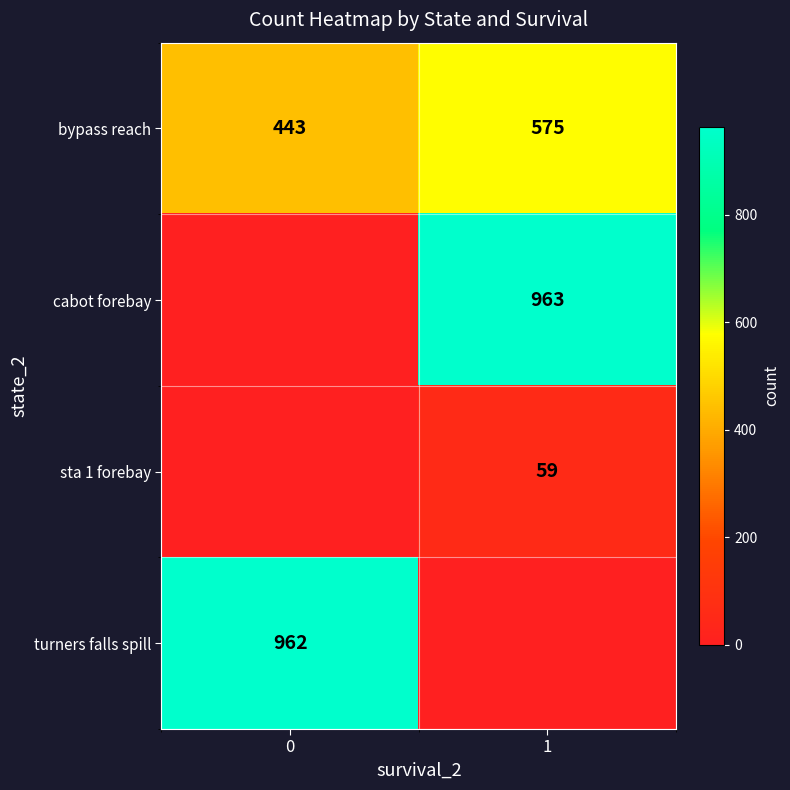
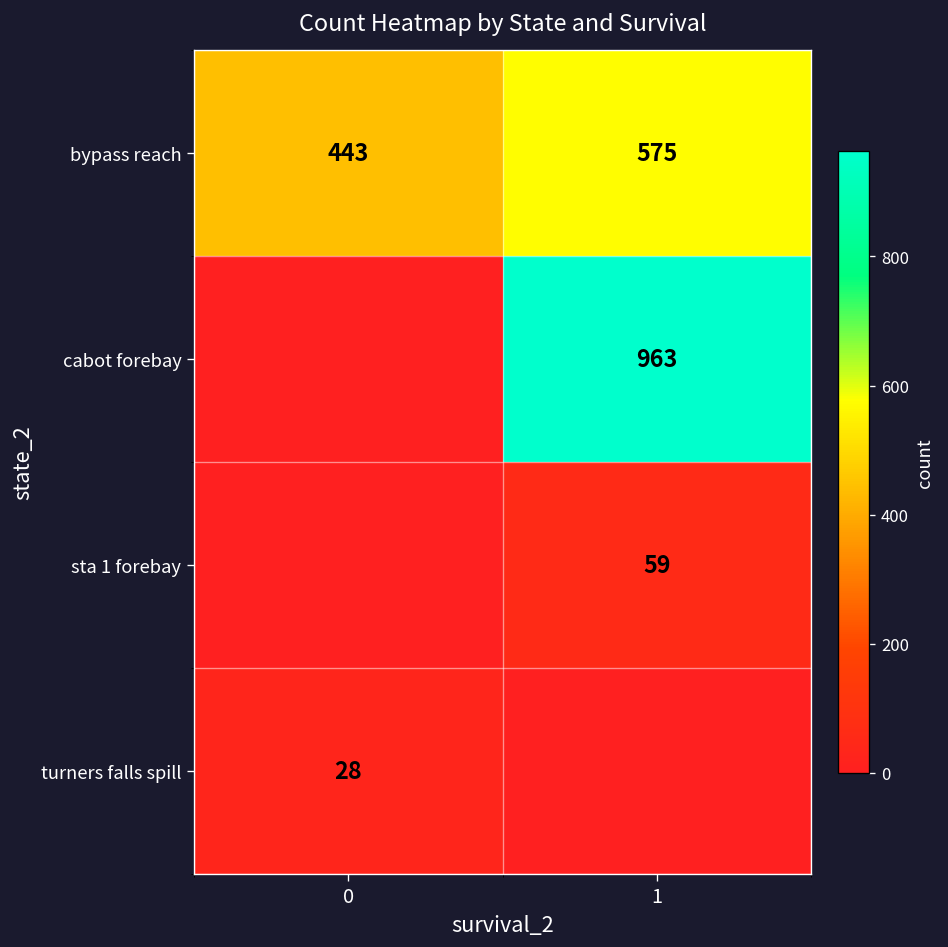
turners falls spill, 0: 962 -> 28
